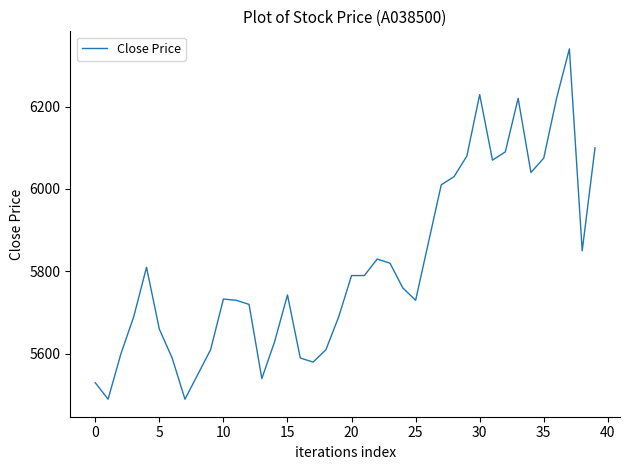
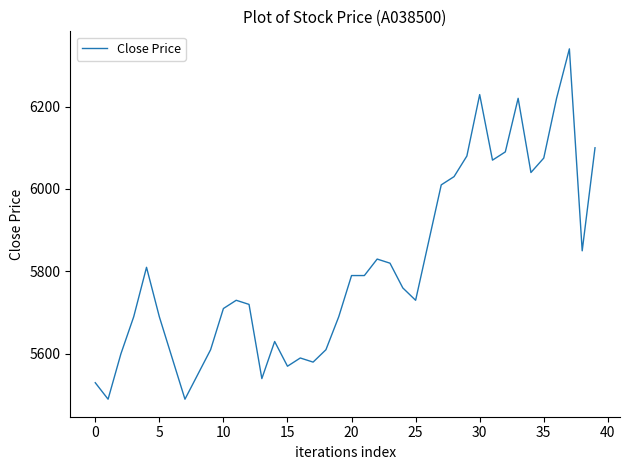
5: 5660 -> 5690
10: 5730 -> 5710
15: 5740 -> 5570
